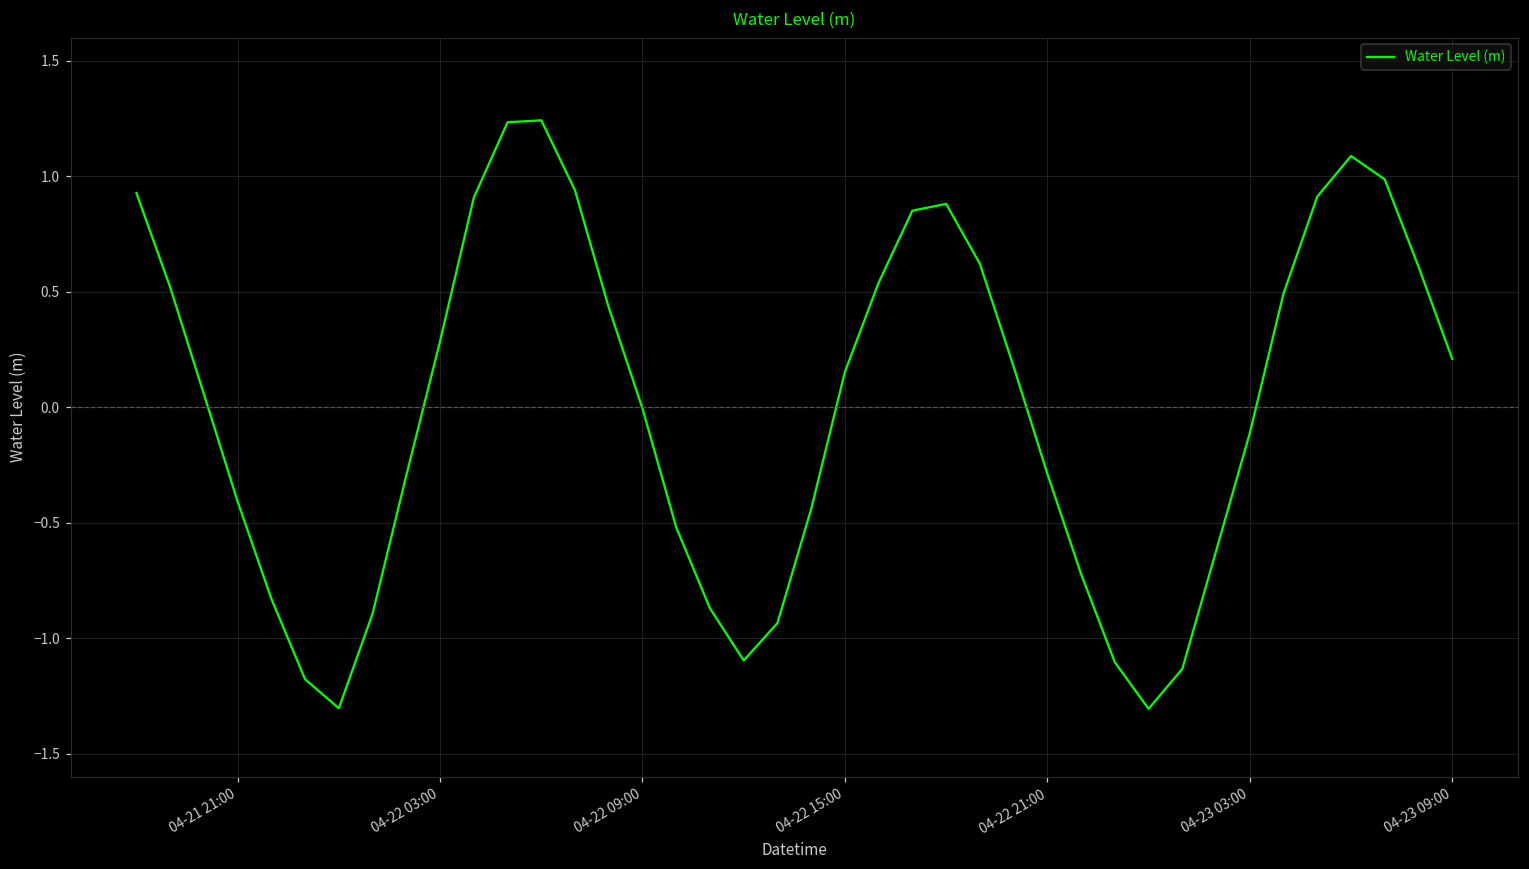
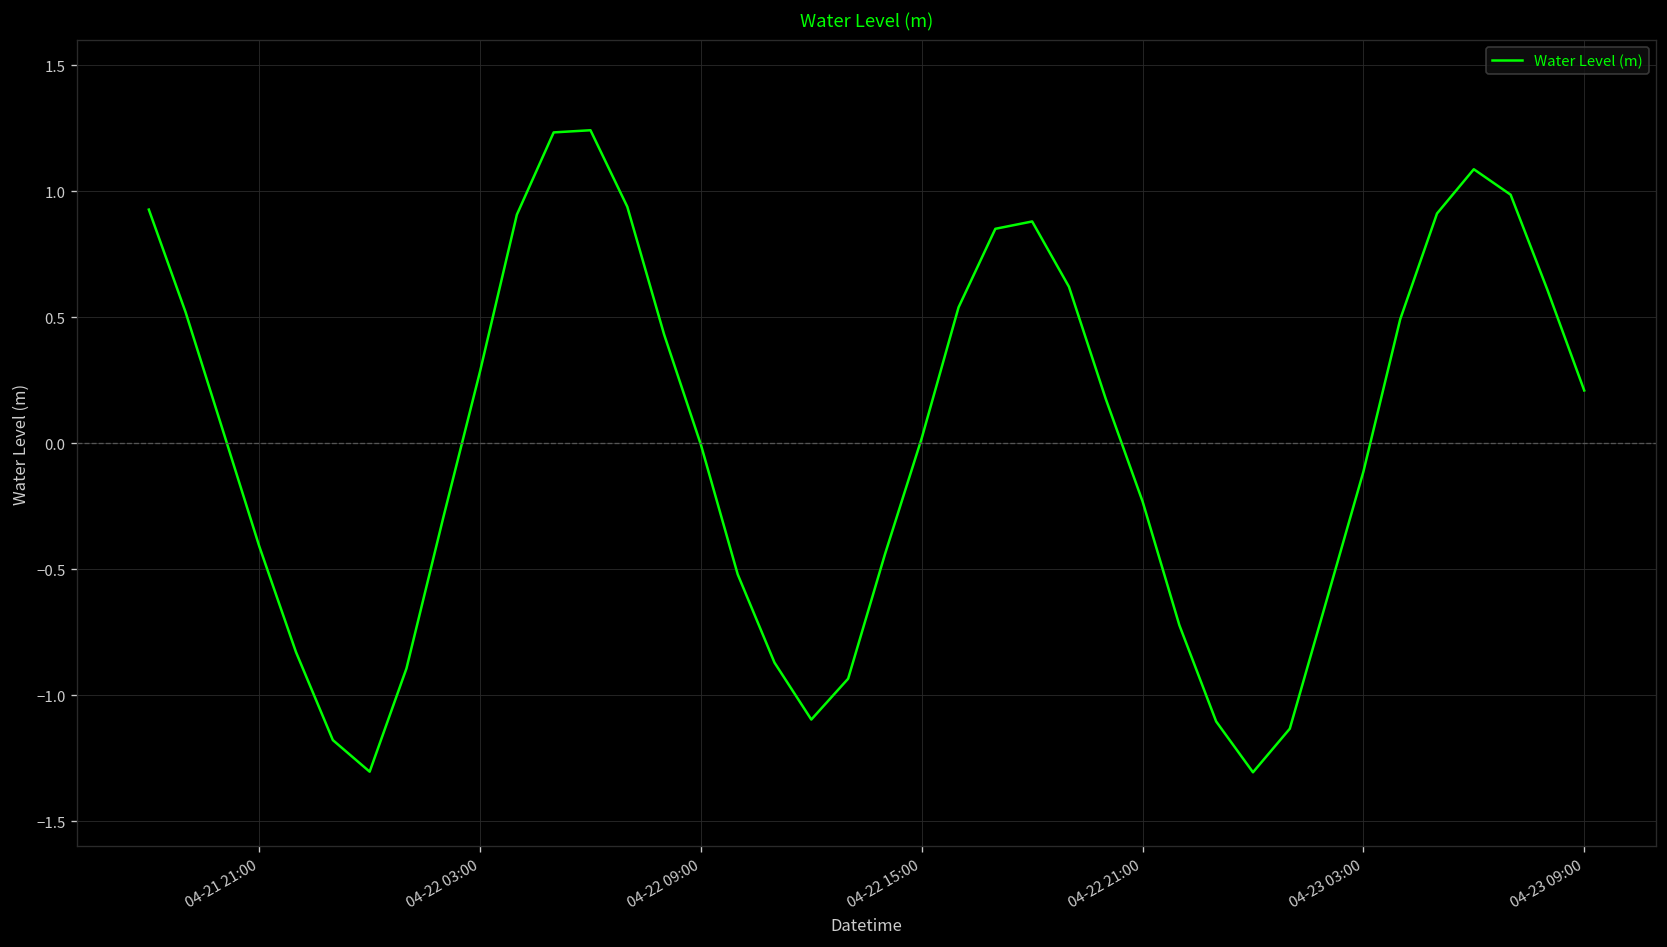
04-22 15:00: 0.15 -> 0.02
04-22 21:00: -0.29 -> -0.23
